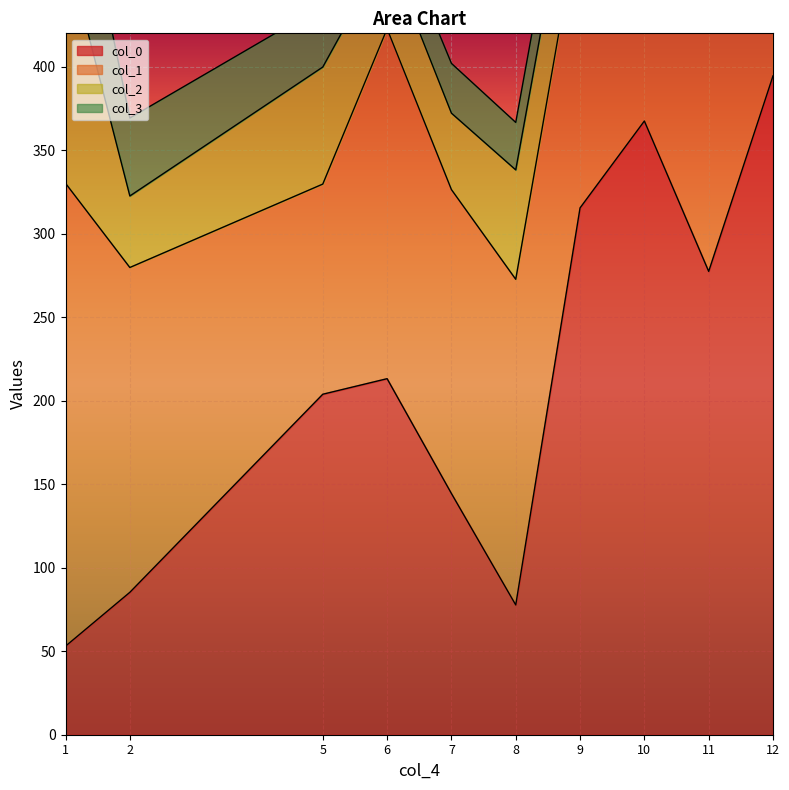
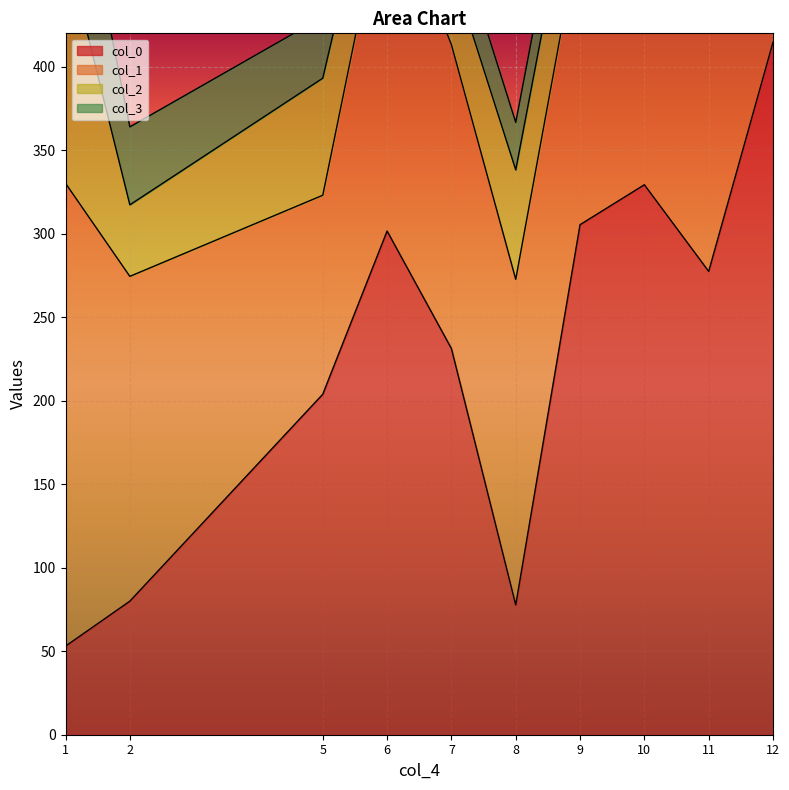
col_0, 2: 85 -> 80
col_1, 5: 126 -> 119
col_0, 6: 213 -> 302
col_0, 7: 144 -> 231
col_0, 9: 315 -> 305
col_0, 10: 368 -> 329
col_0, 12: 395 -> 415
